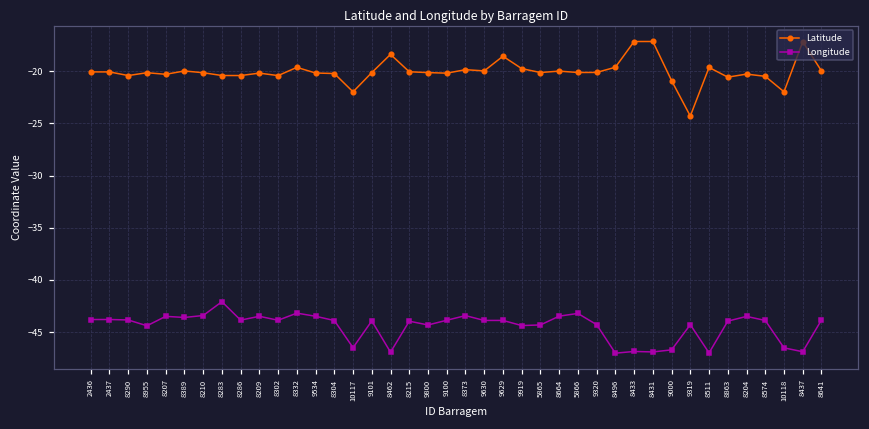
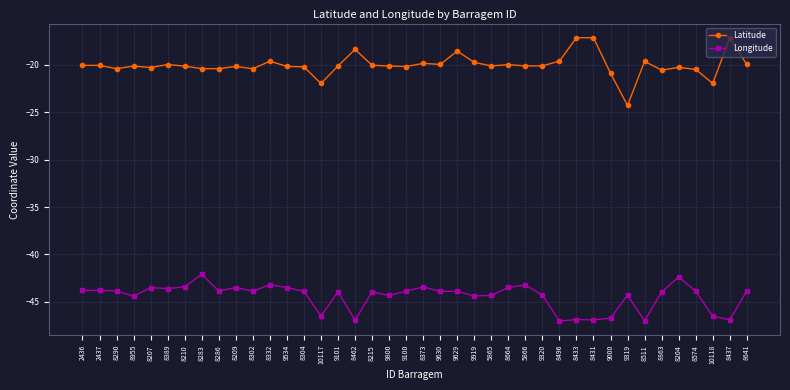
Longitude, 8204: -43 -> -42
